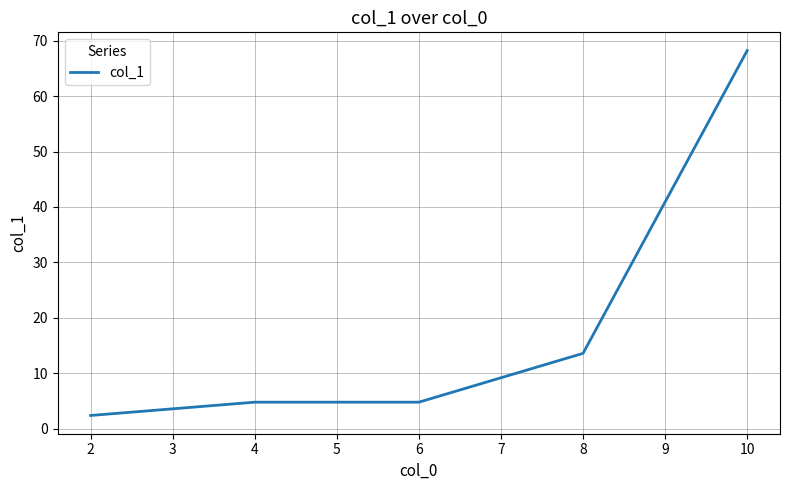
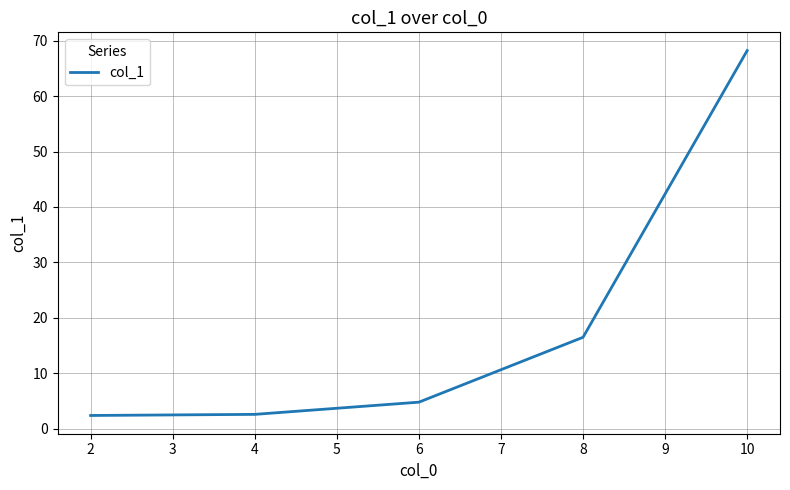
4: 5 -> 3
8: 14 -> 17
